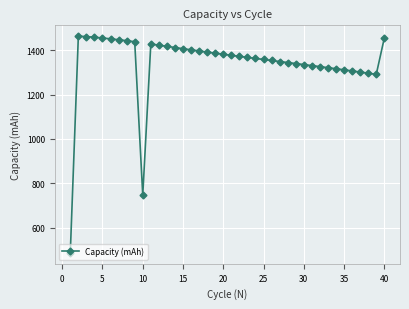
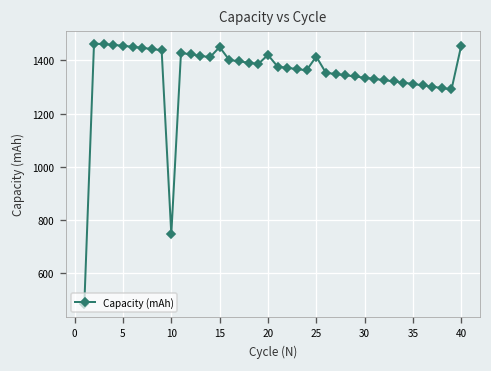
15: 1410 -> 1450
20: 1380 -> 1420
25: 1360 -> 1410
